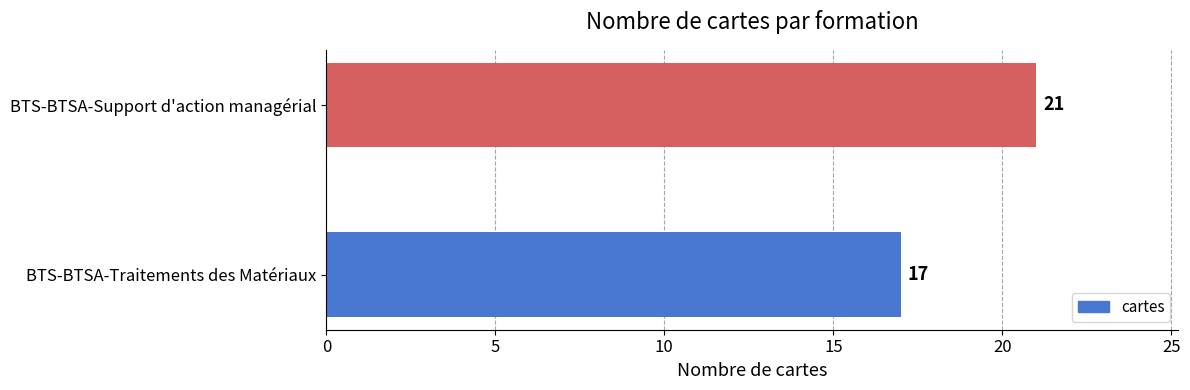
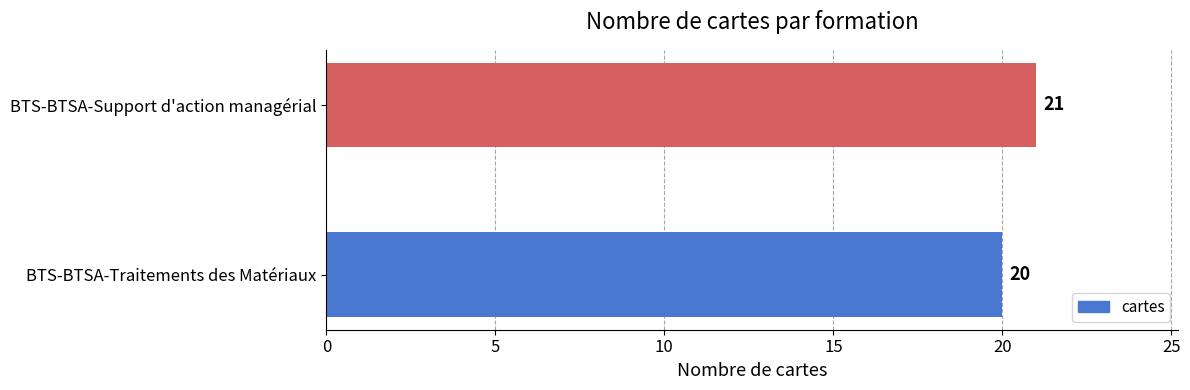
BTS-BTSA-Traitements des Matériaux: 17 -> 20
